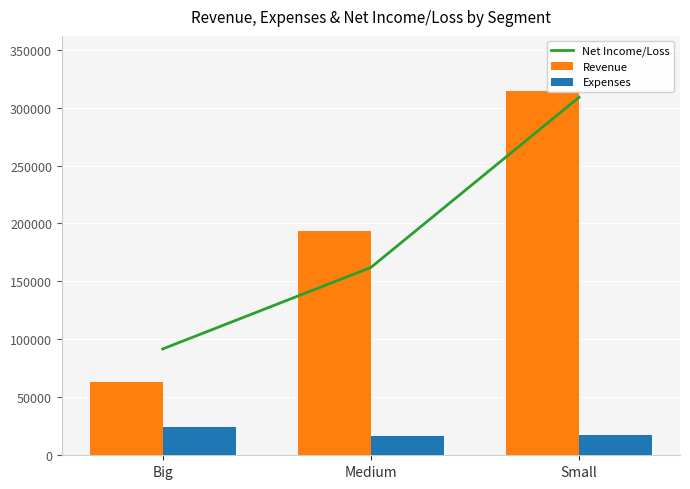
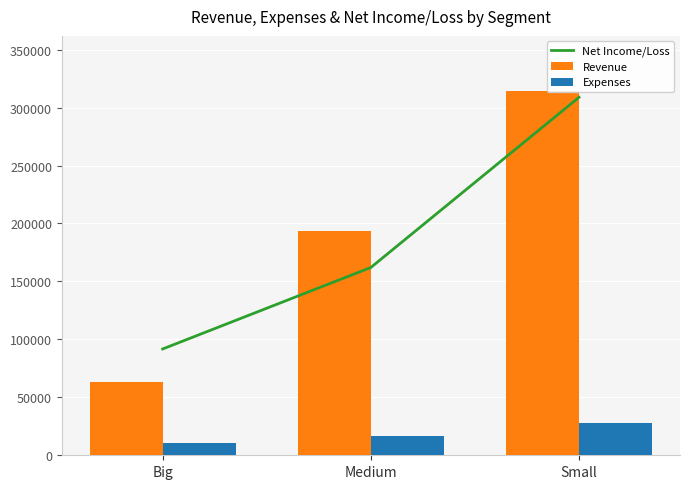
Expenses, Big: 25000 -> 10000
Expenses, Small: 17000 -> 28000
